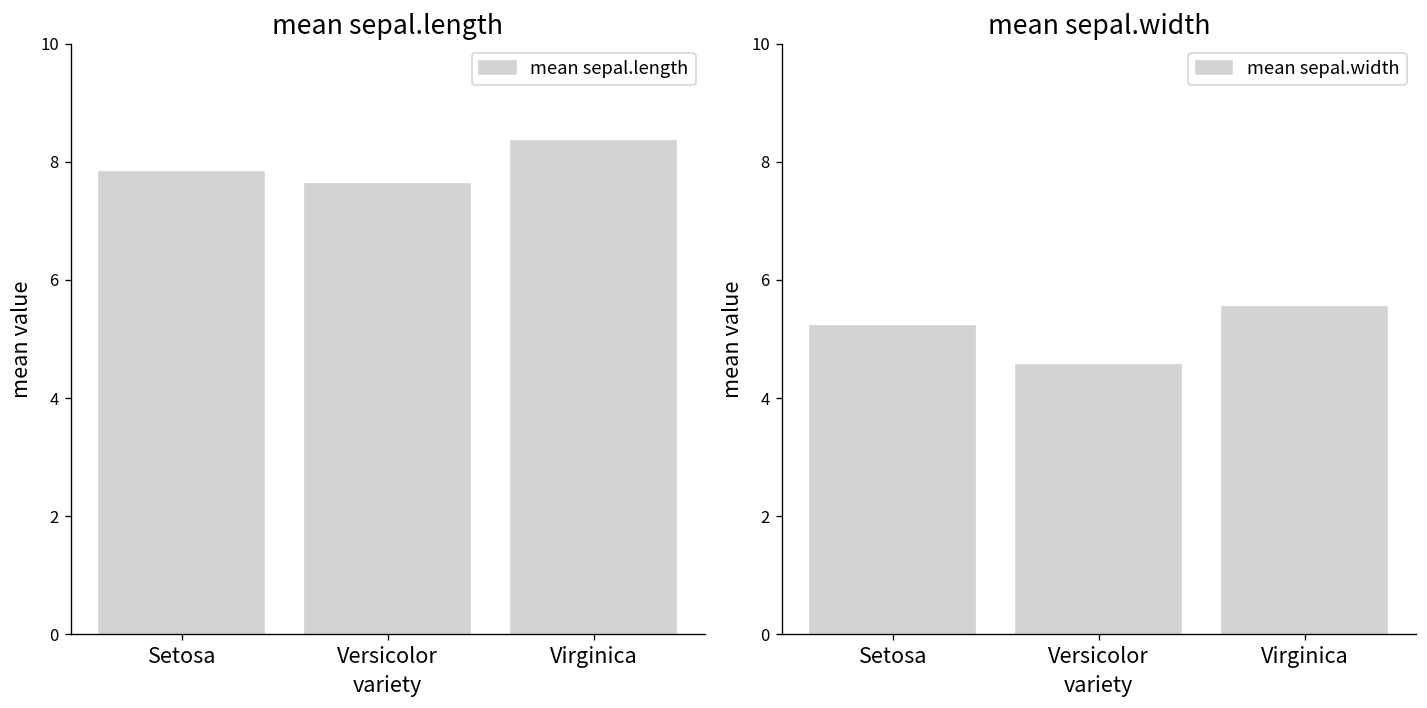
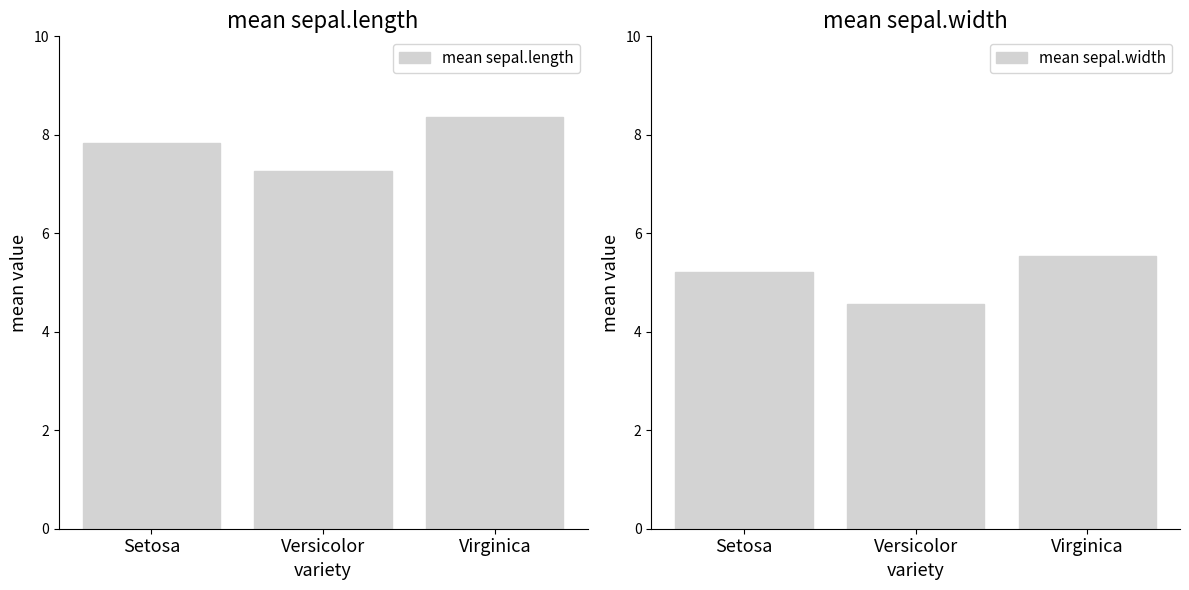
mean sepal.length, Versicolor: 7.6 -> 7.3
